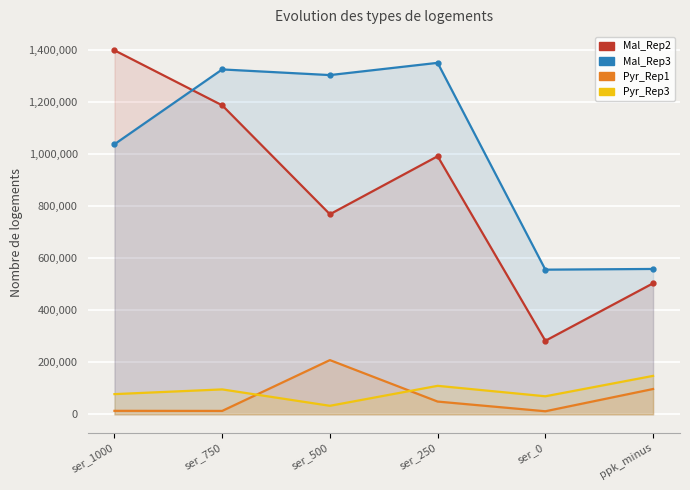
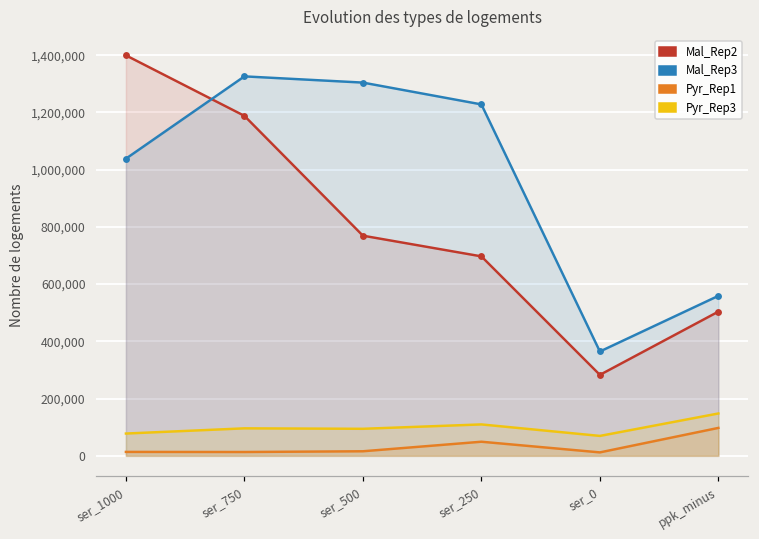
Pyr_Rep1, ser_500: 210,000 -> 20,000
Pyr_Rep3, ser_500: 30,000 -> 90,000
Mal_Rep2, ser_250: 990,000 -> 700,000
Mal_Rep3, ser_250: 1,350,000 -> 1,230,000
Mal_Rep3, ser_0: 560,000 -> 360,000
